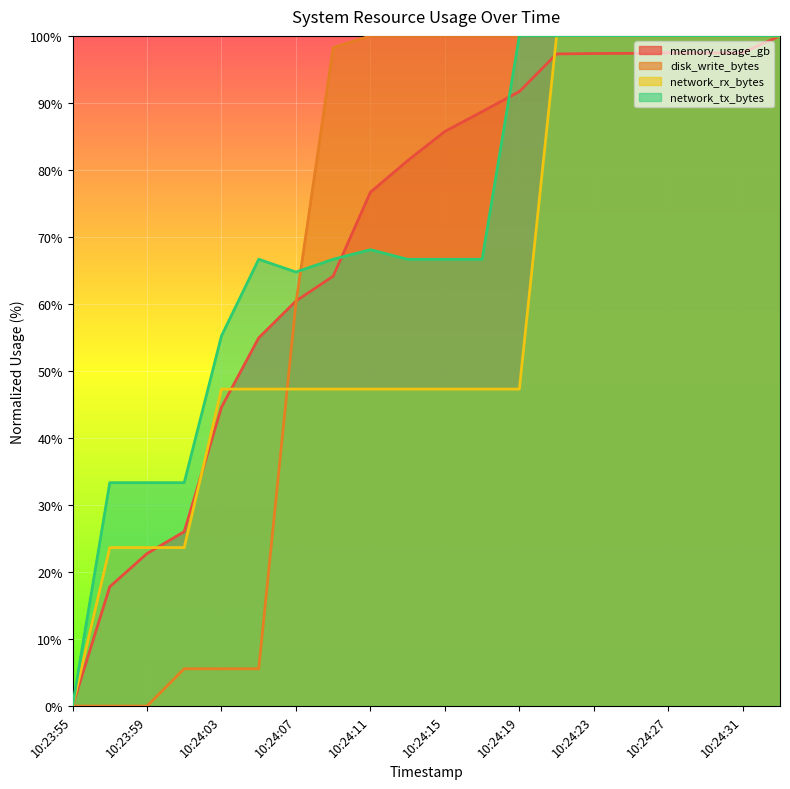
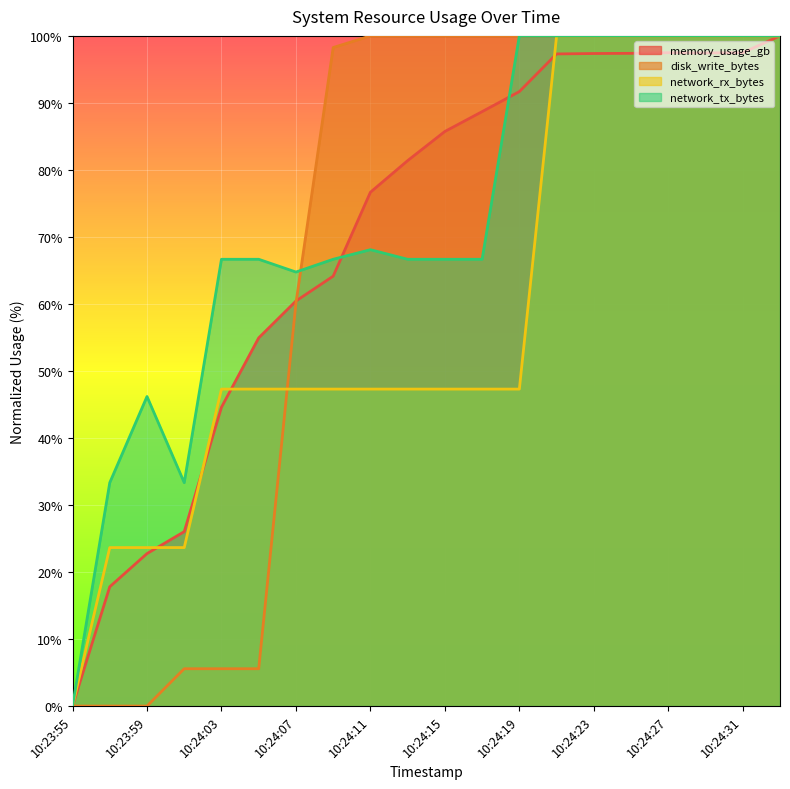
network_tx_bytes, 10:23:59: 33% -> 46%
network_tx_bytes, 10:24:03: 55% -> 67%
